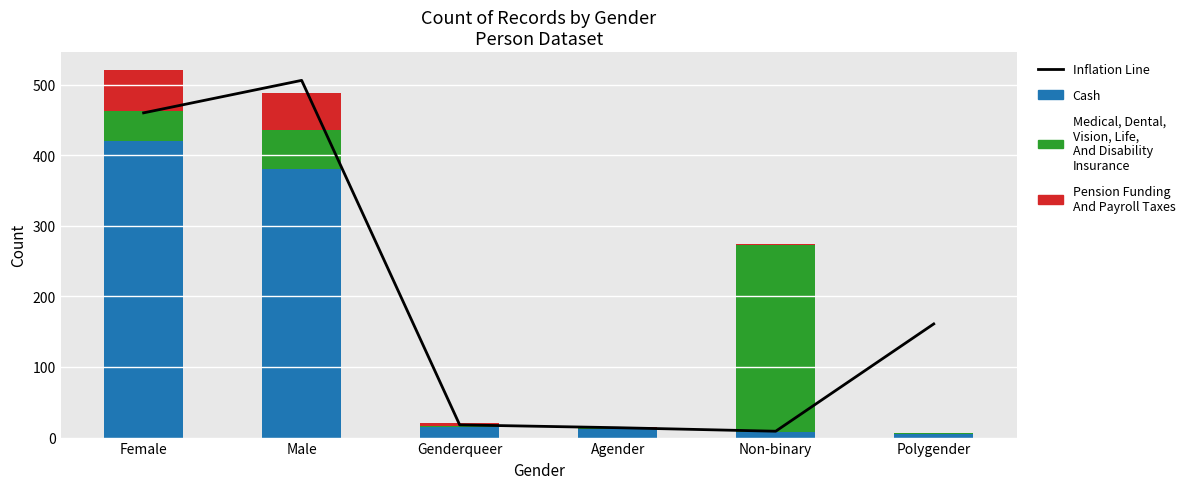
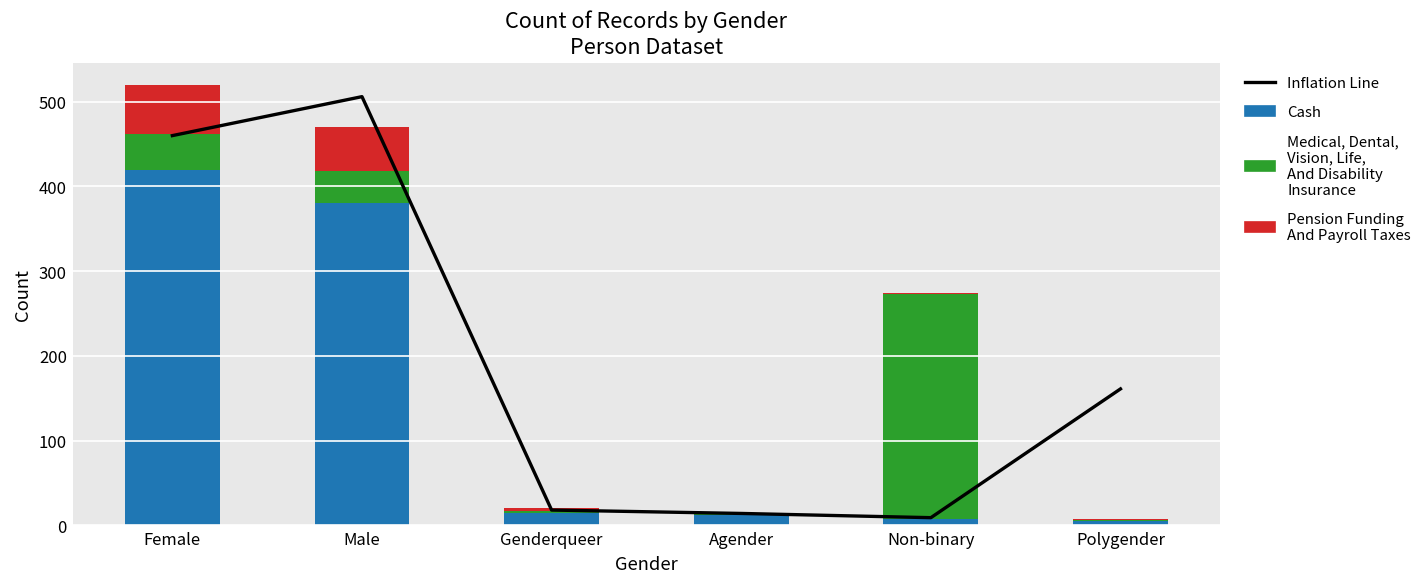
Medical, Dental, Vision, Life, And Disability Insurance, Male: 60 -> 40
